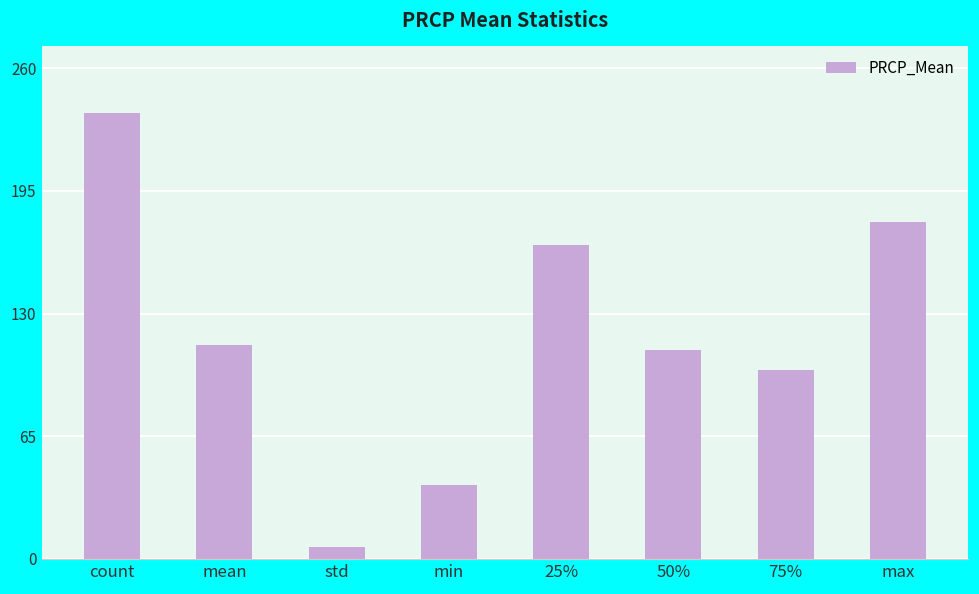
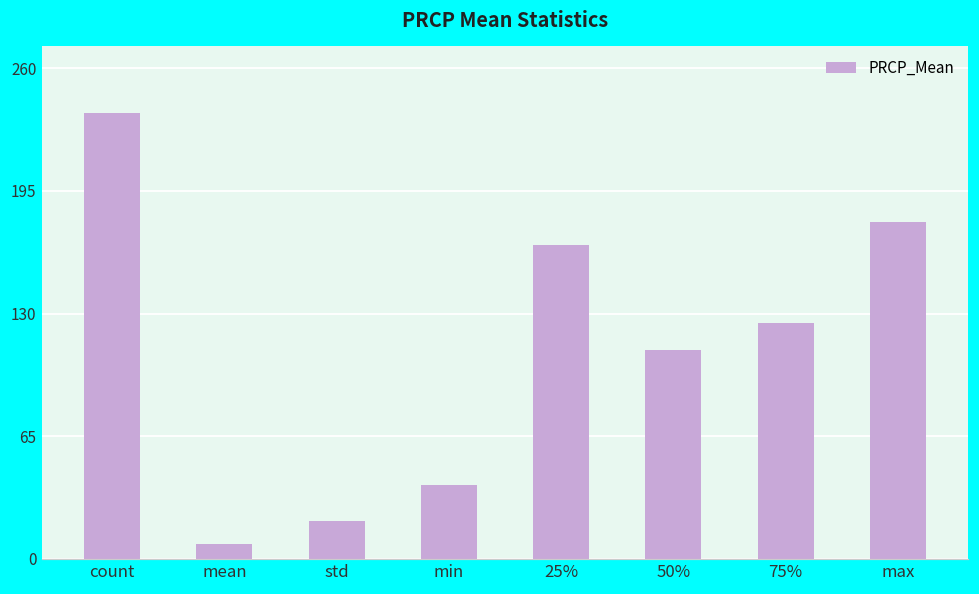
mean: 113 -> 8
std: 6 -> 20
75%: 100 -> 125
